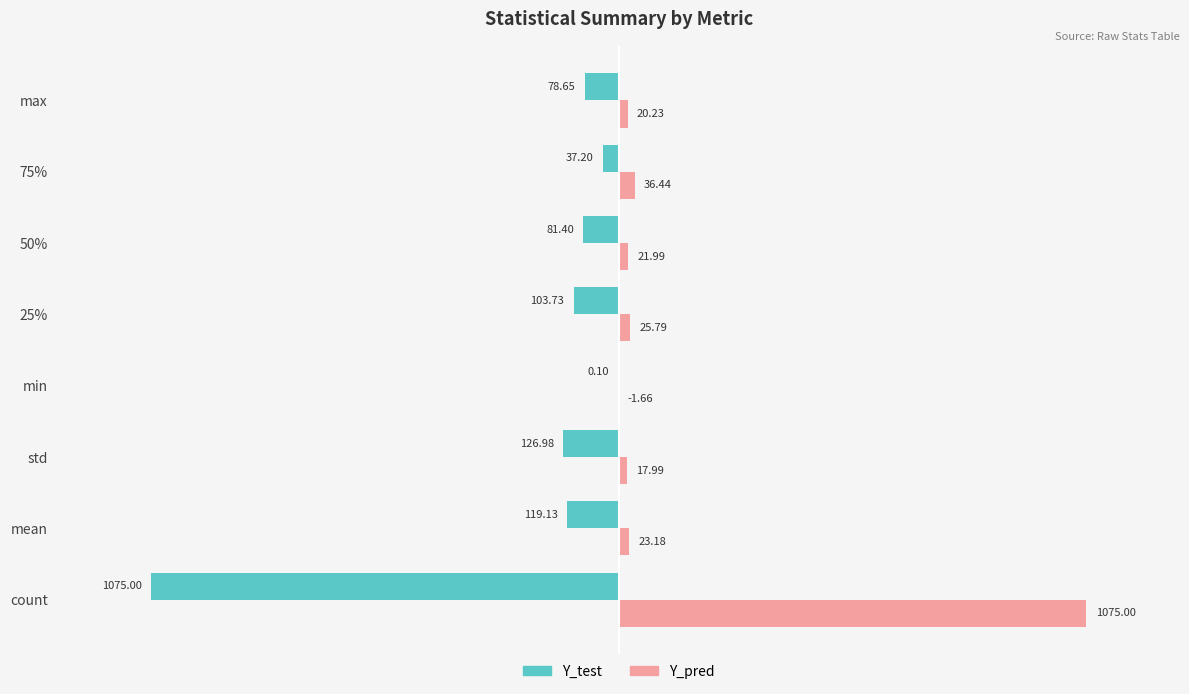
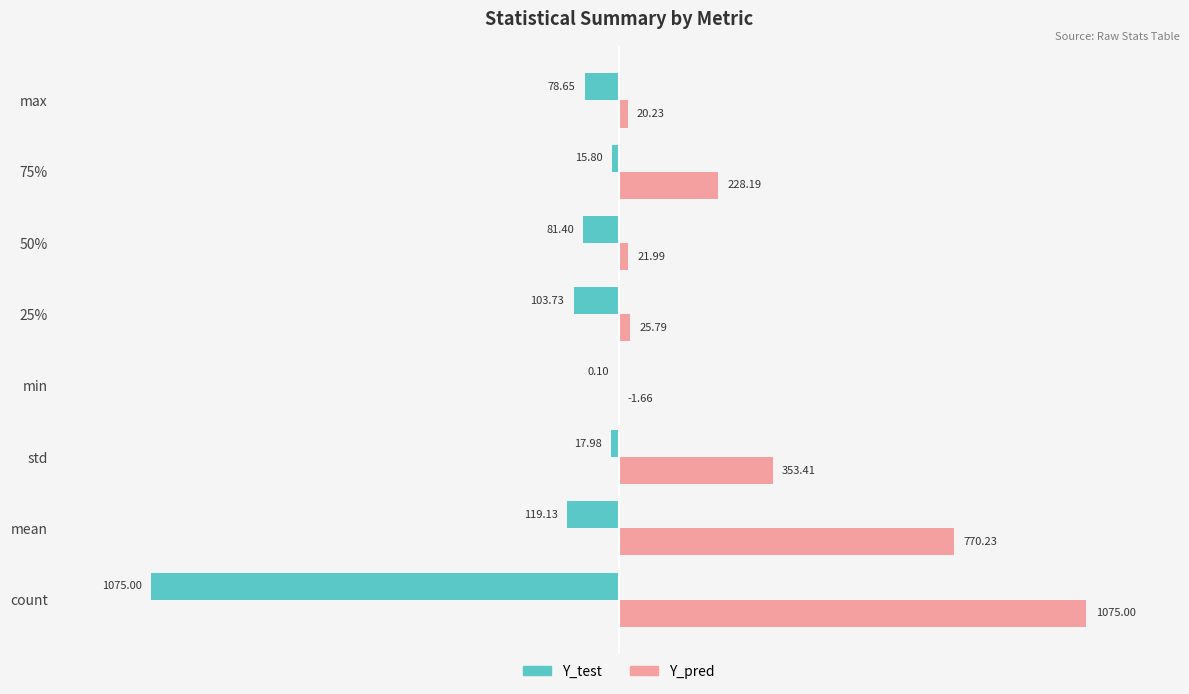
Y_test, 75%: 37.20 -> 15.80
Y_pred, 75%: 36.44 -> 228.19
Y_test, std: 126.98 -> 17.98
Y_pred, std: 17.99 -> 353.41
Y_pred, mean: 23.18 -> 770.23
